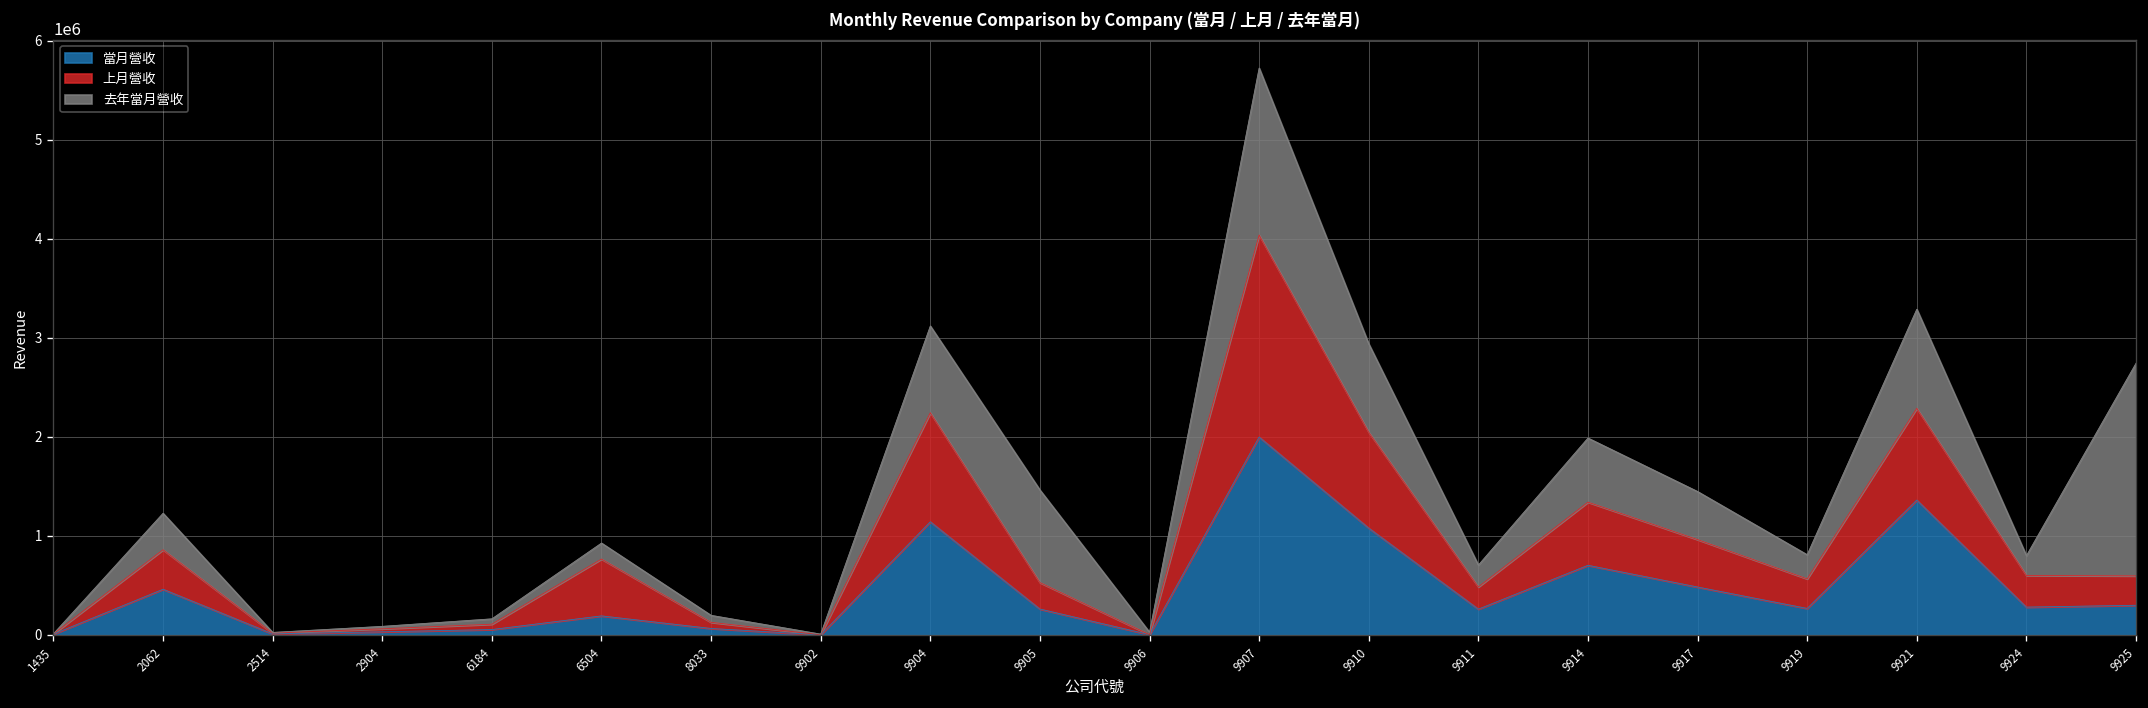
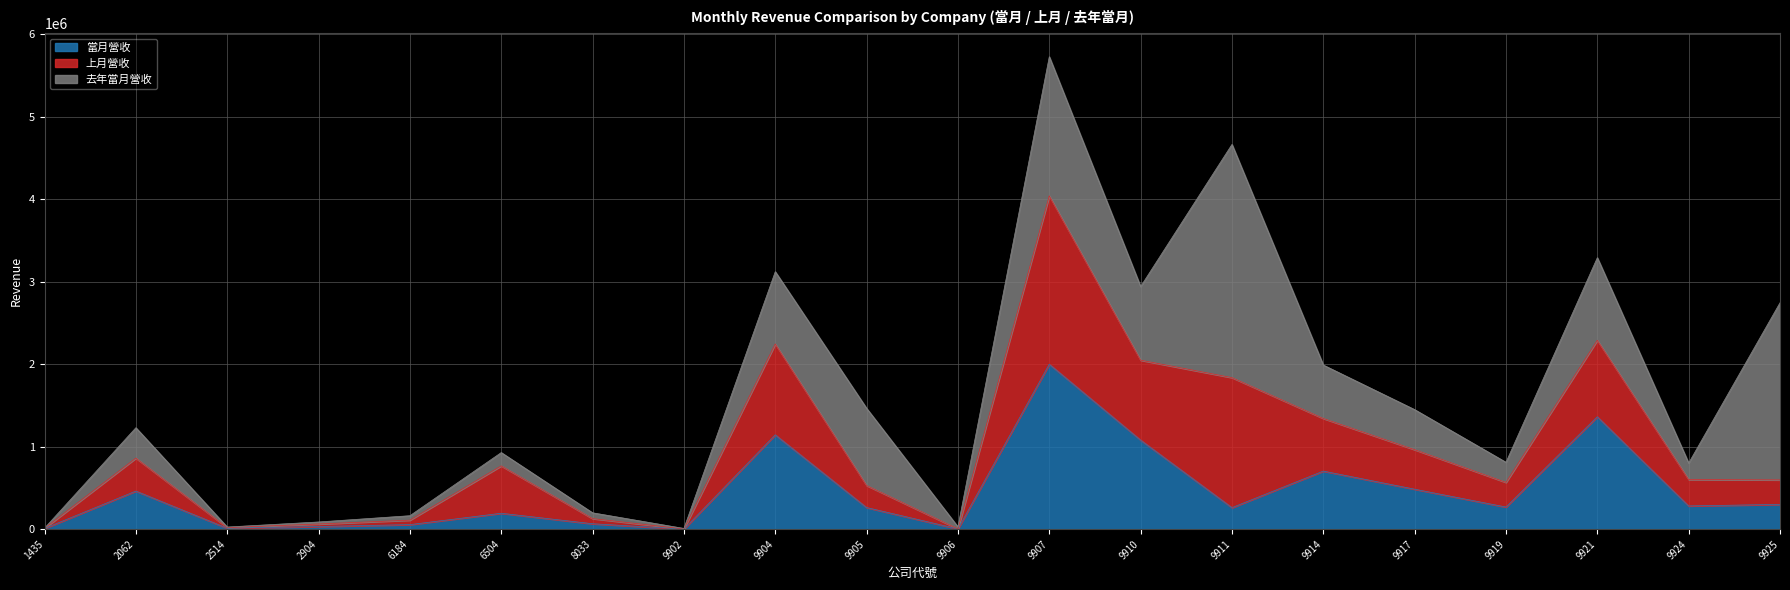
上月營收, 9911: 200000 -> 1600000
去年當月營收, 9911: 200000 -> 2800000
